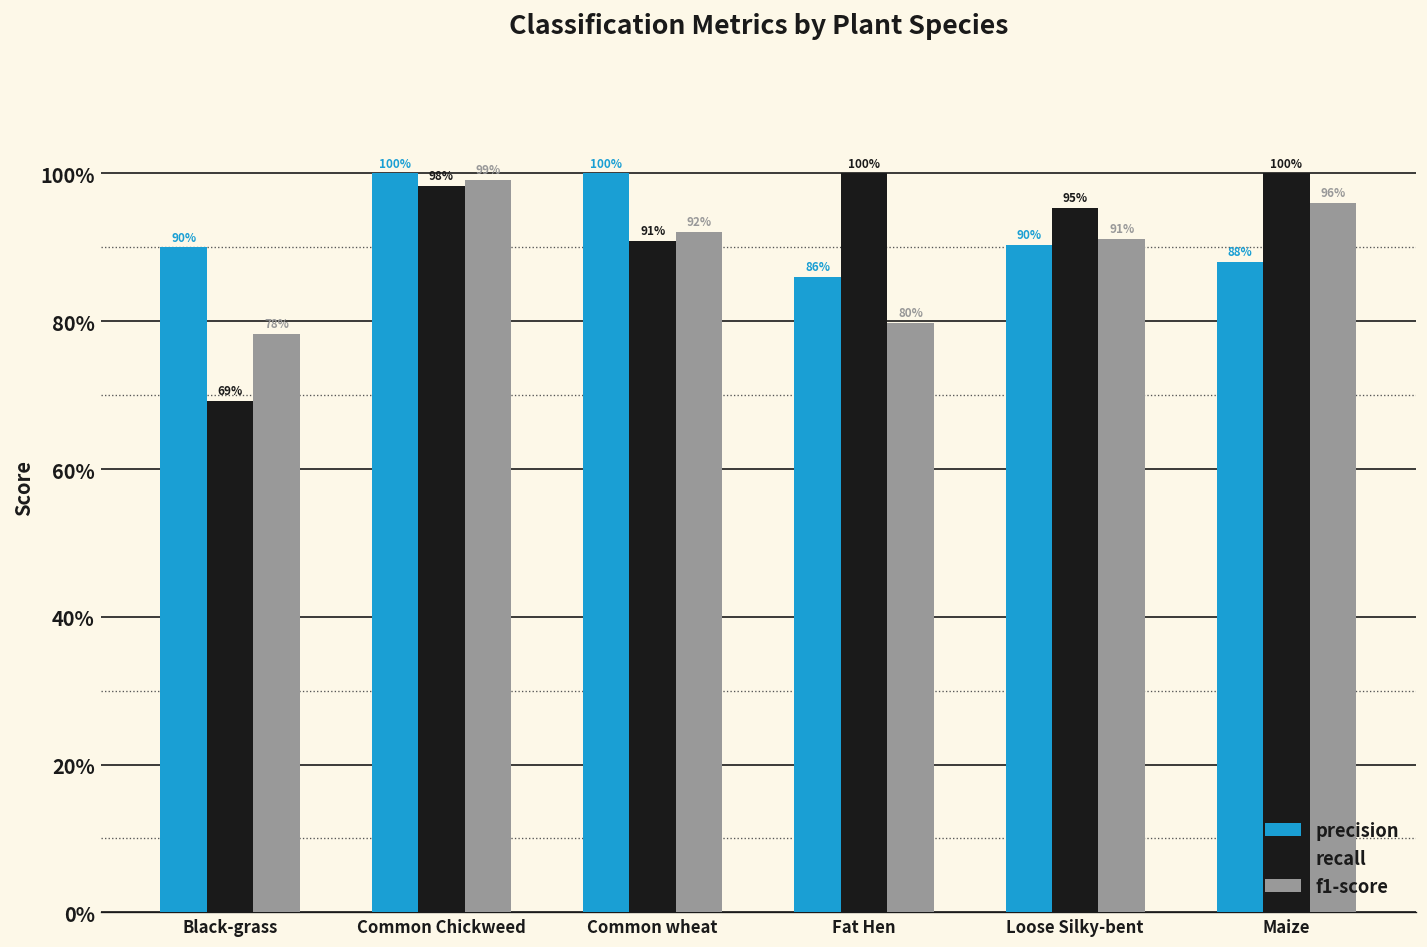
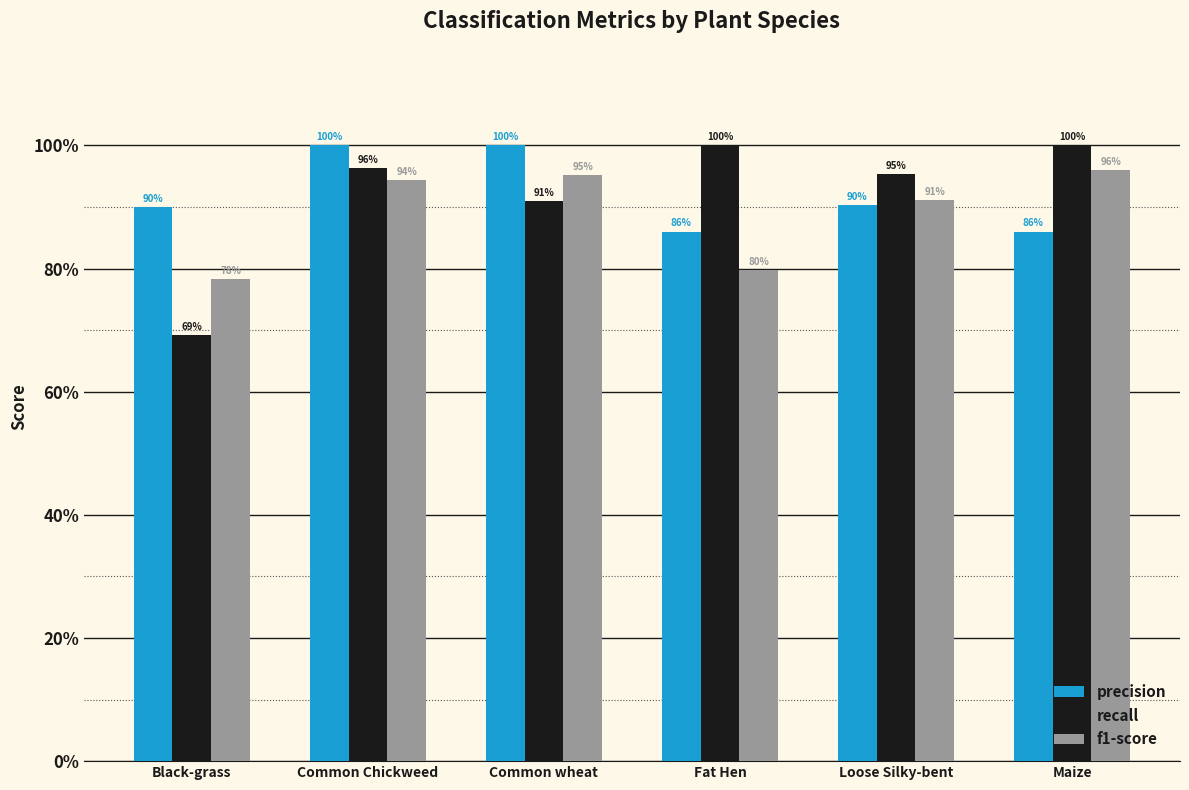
recall, Common Chickweed: 98% -> 96%
f1-score, Common Chickweed: 99% -> 94%
f1-score, Common wheat: 92% -> 95%
precision, Maize: 88% -> 86%
